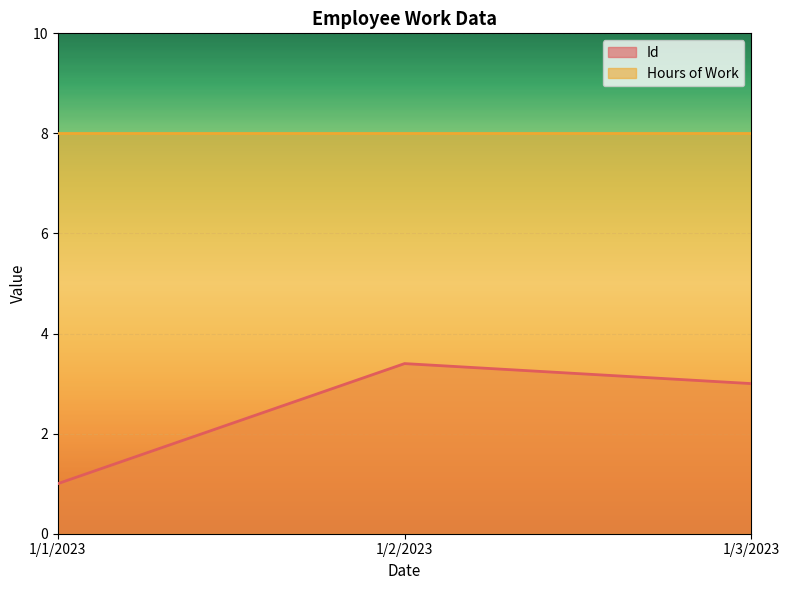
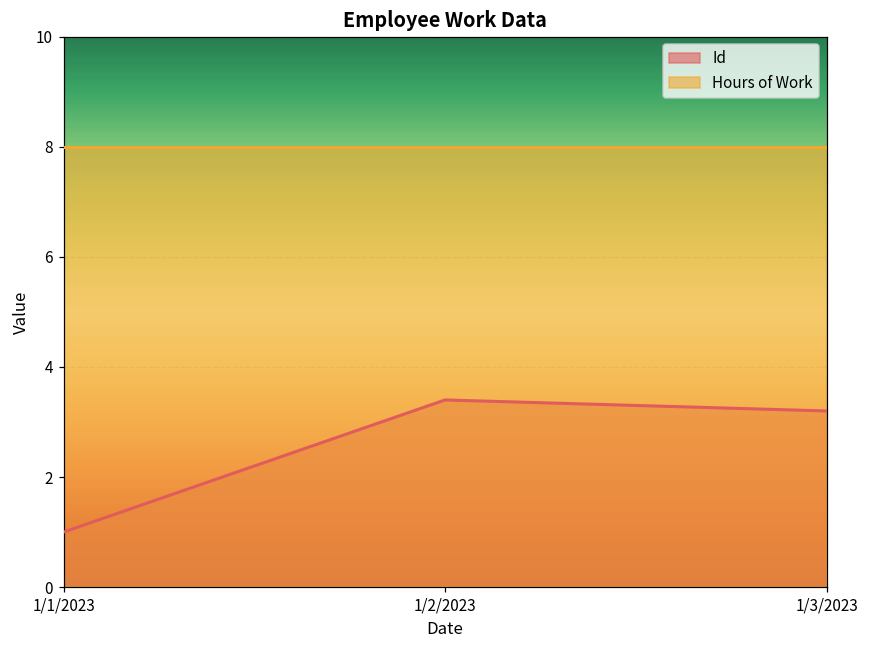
Id, 1/3/2023: 3.0 -> 3.2
